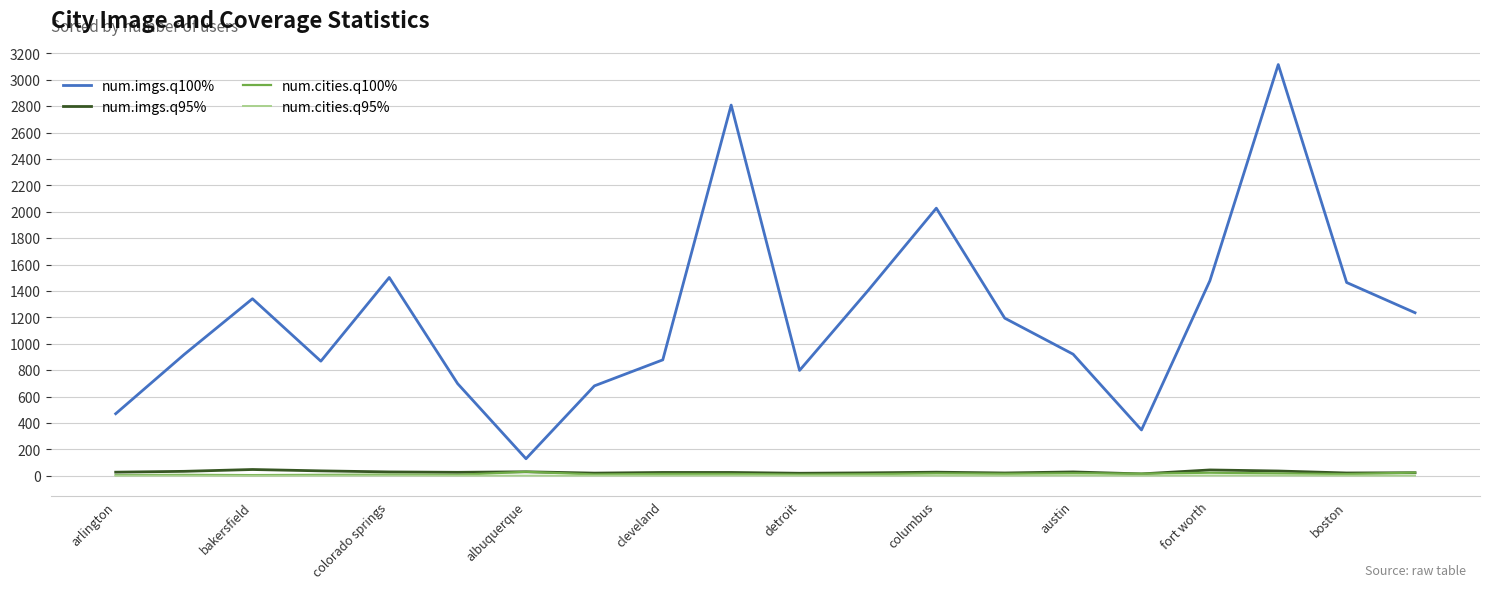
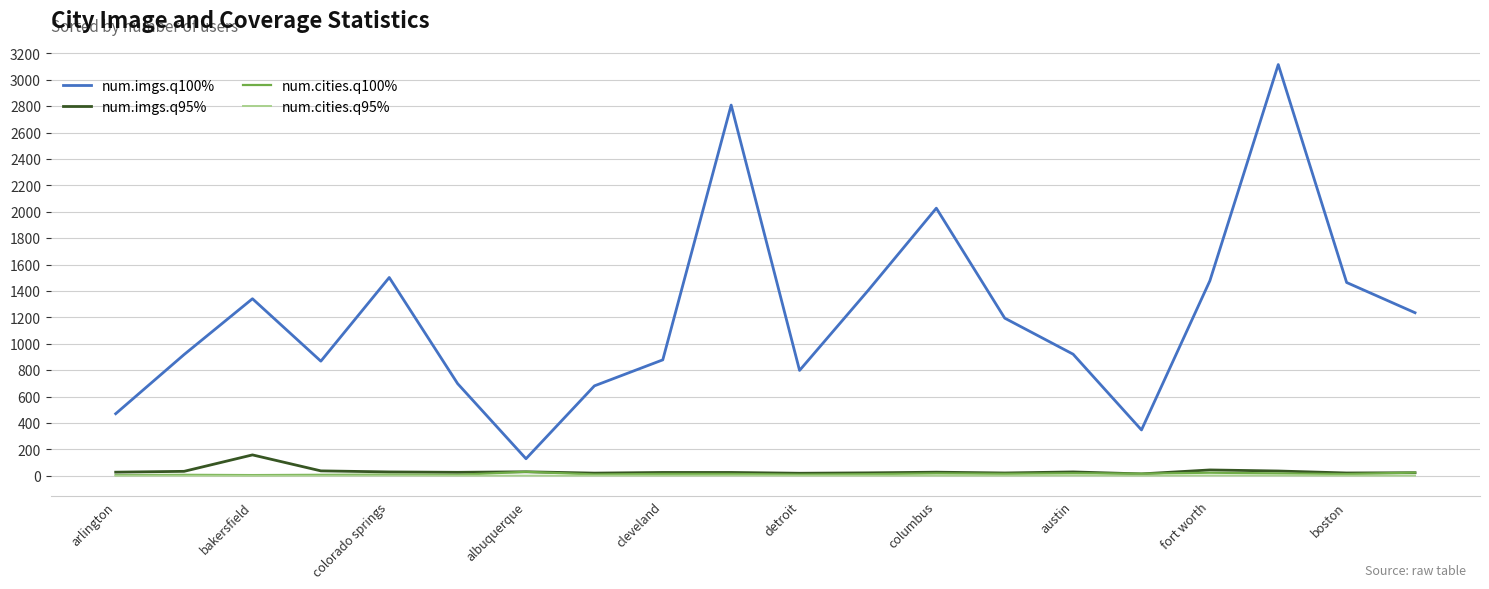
num.imgs.q95%, bakersfield: 50 -> 160
